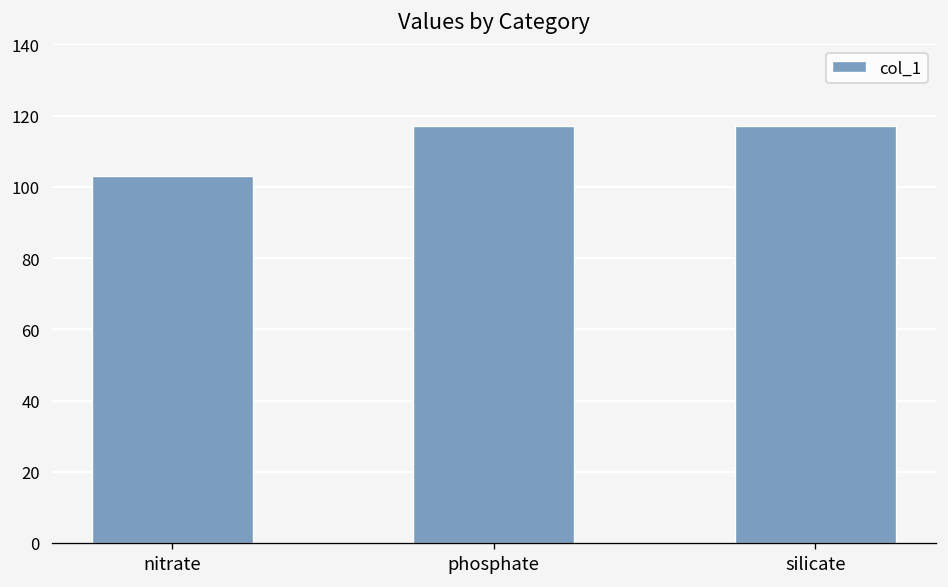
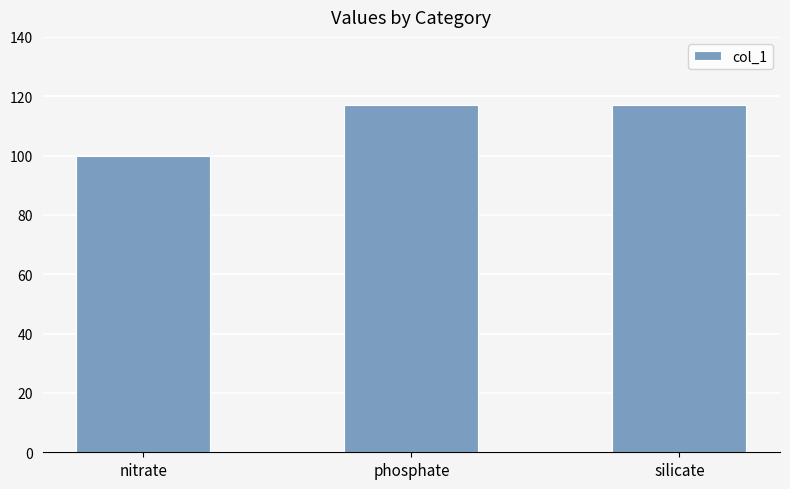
nitrate: 103 -> 100
